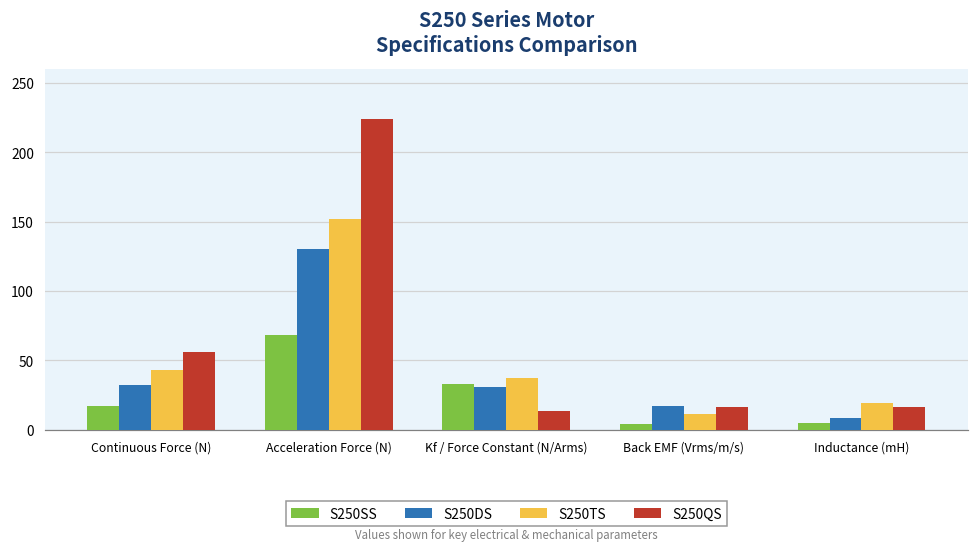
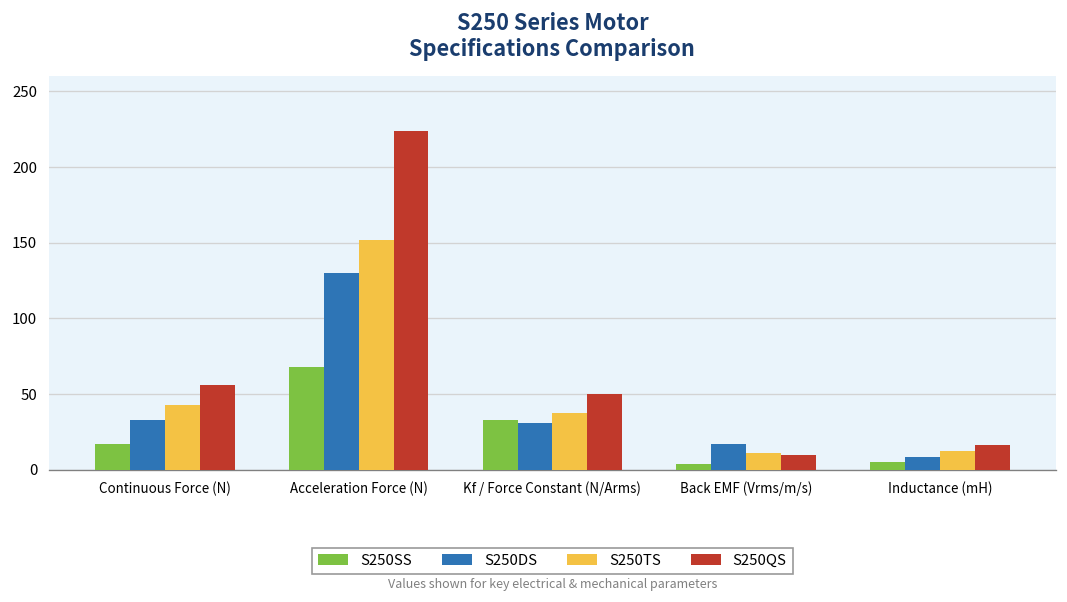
S250QS, Kf / Force Constant (N/Arms): 13 -> 50
S250QS, Back EMF (Vrms/m/s): 17 -> 10
S250TS, Inductance (mH): 19 -> 13
